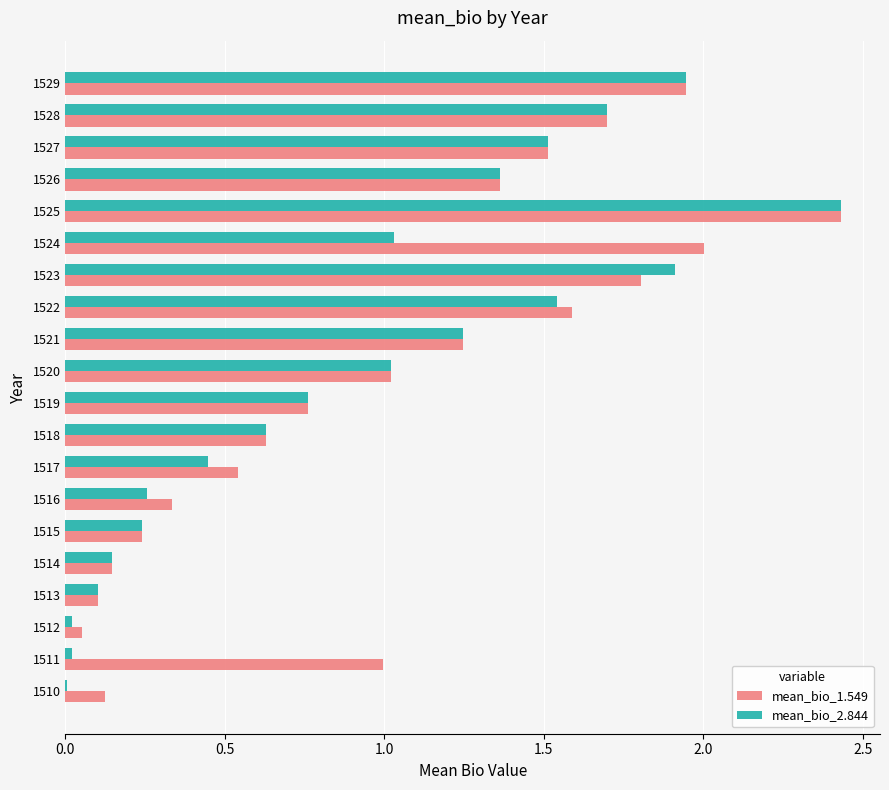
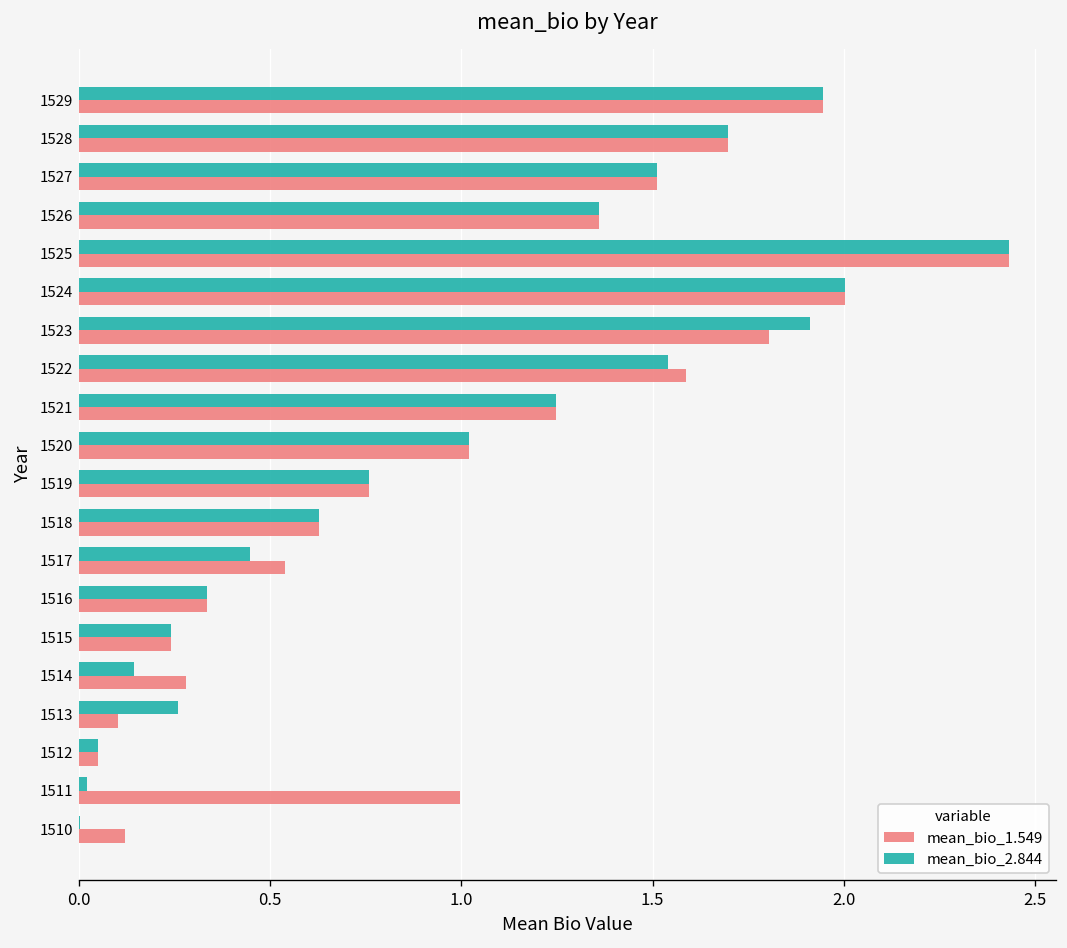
mean_bio_2.844, 1524: 1.03 -> 2.00
mean_bio_2.844, 1516: 0.26 -> 0.33
mean_bio_1.549, 1514: 0.15 -> 0.28
mean_bio_2.844, 1513: 0.10 -> 0.26
mean_bio_2.844, 1512: 0.02 -> 0.05
